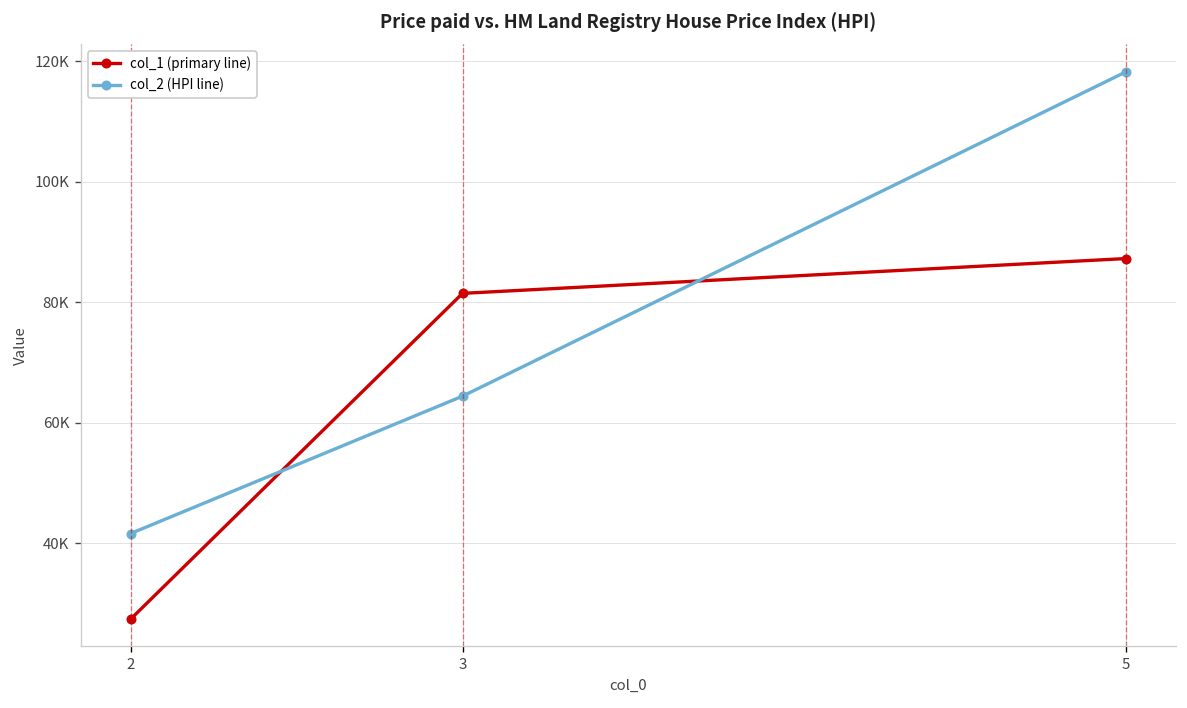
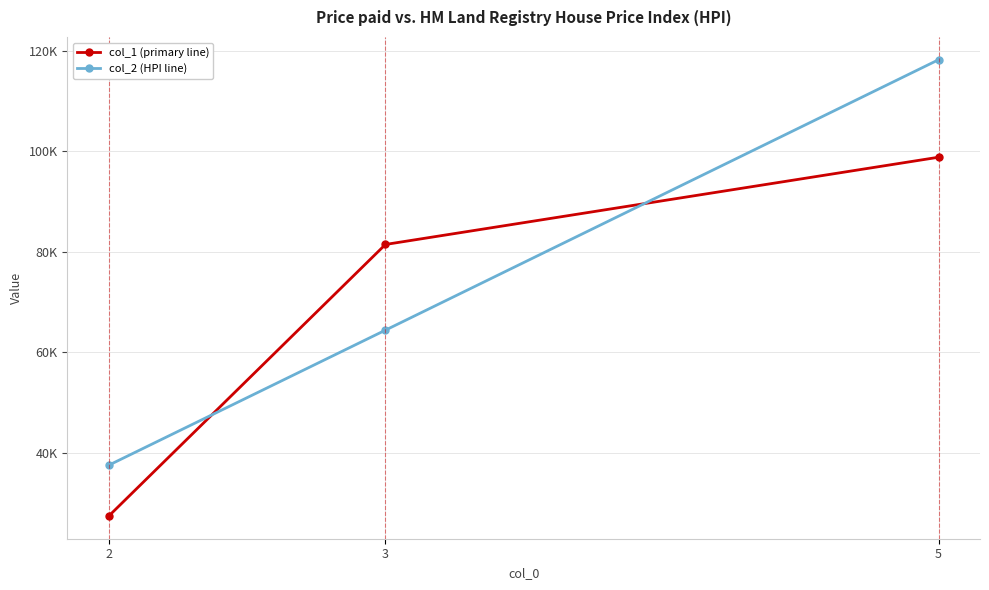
col_2 (HPI line), 2: 42000 -> 38000
col_1 (primary line), 5: 87000 -> 99000
